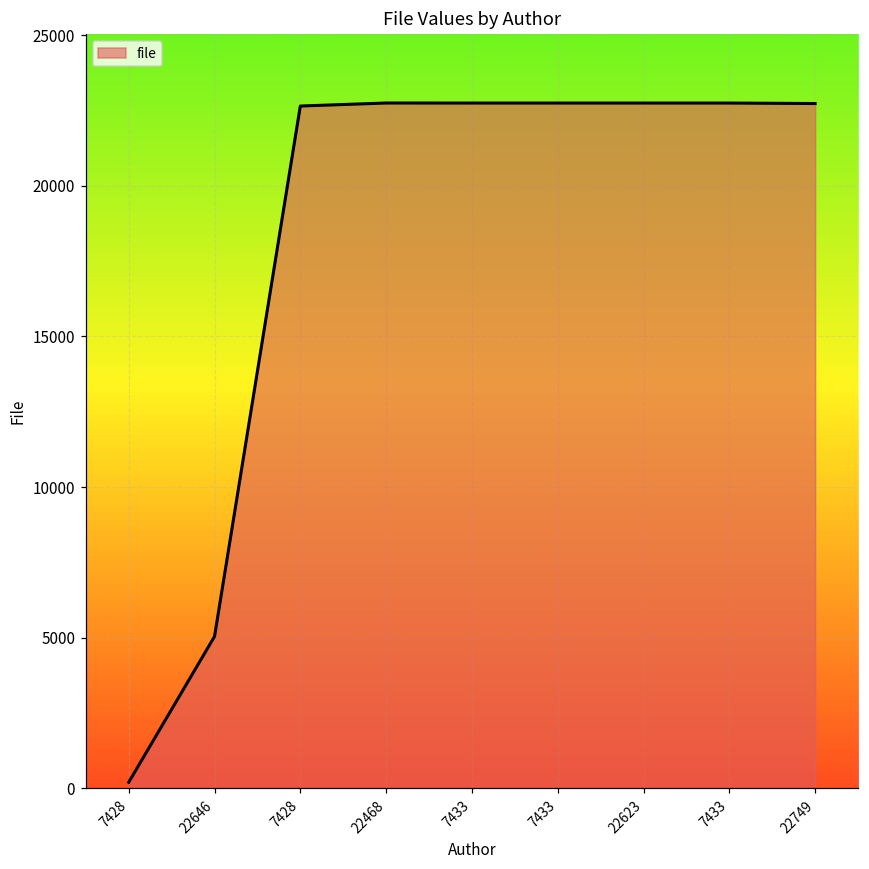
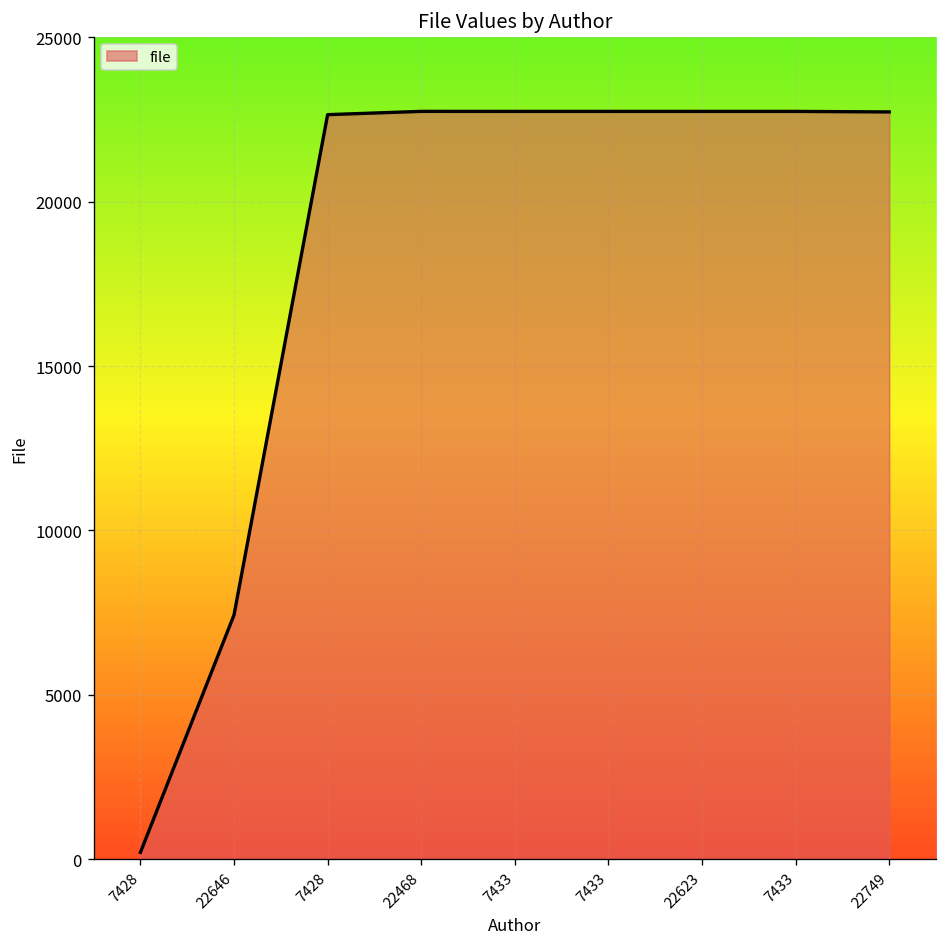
22646: 5000 -> 7400
